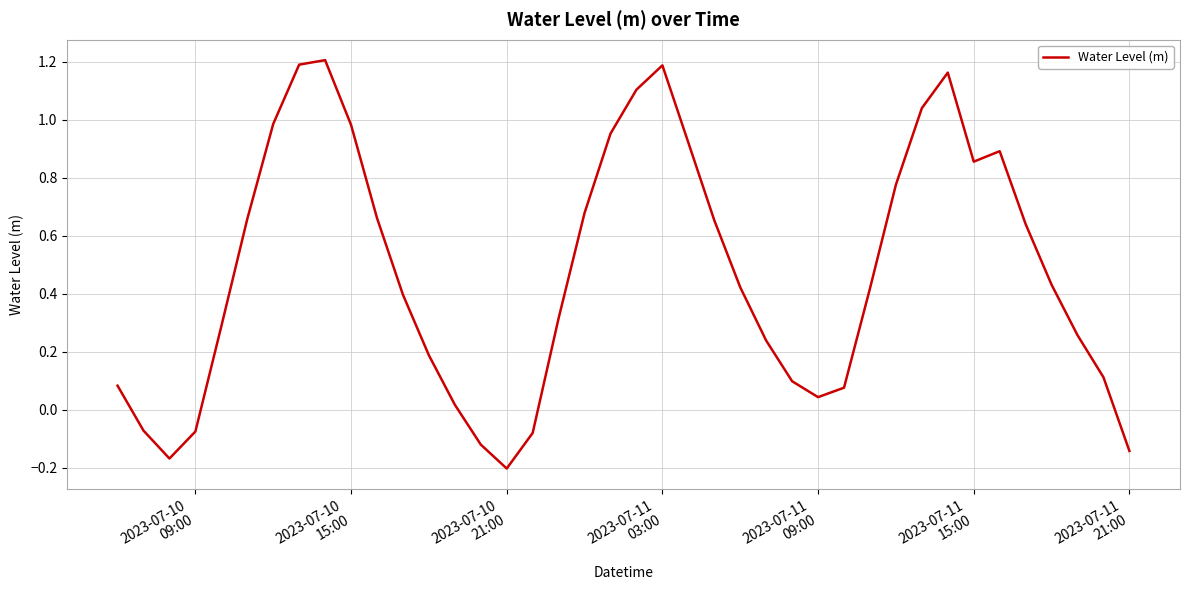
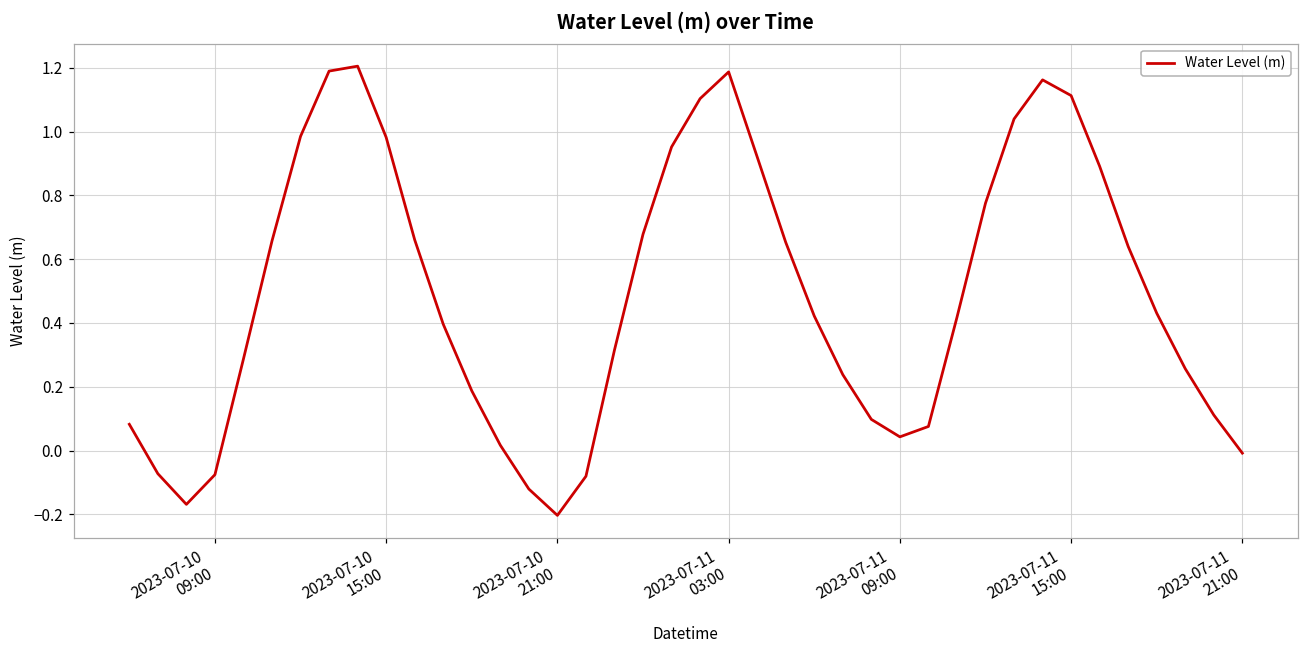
2023-07-11 15:00: 0.85 -> 1.11
2023-07-11 21:00: -0.14 -> -0.01
